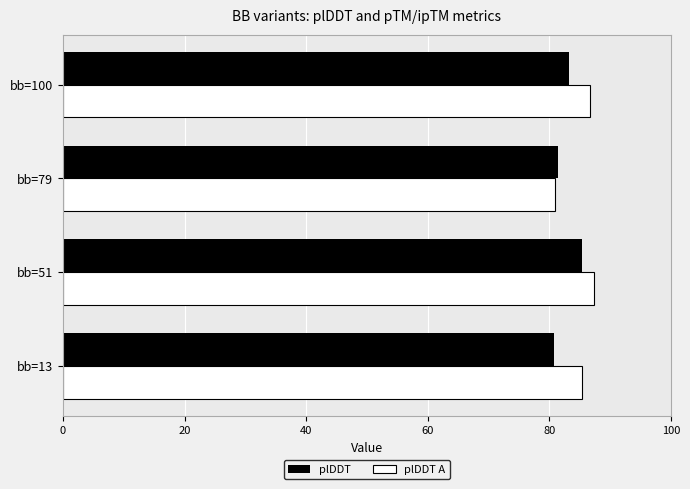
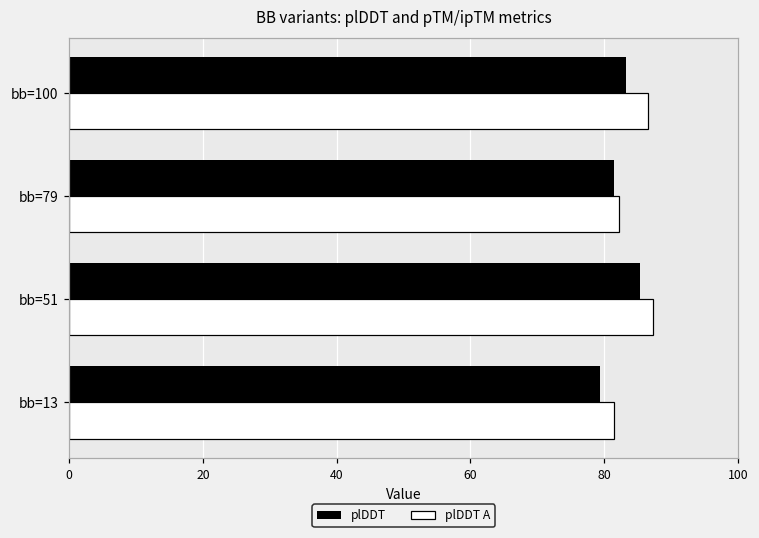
plDDT A, bb=79: 81 -> 82
plDDT, bb=13: 81 -> 79
plDDT A, bb=13: 85 -> 82
